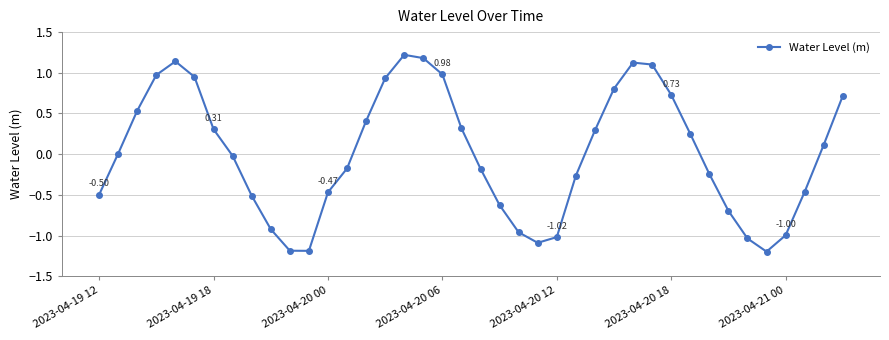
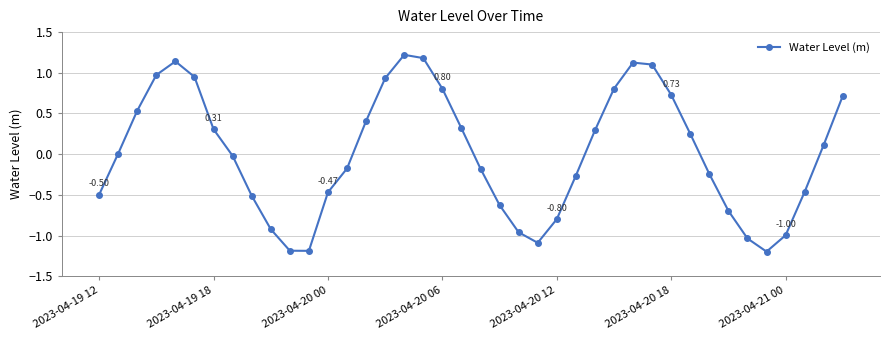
2023-04-20 06: 0.98 -> 0.80
2023-04-20 12: -1.02 -> -0.80
